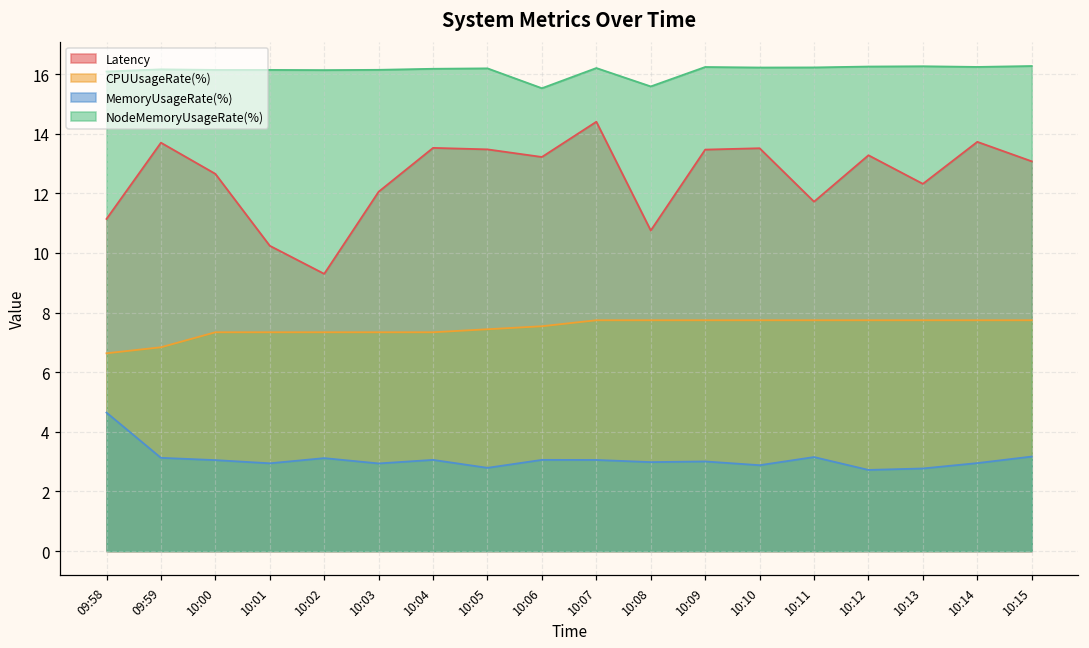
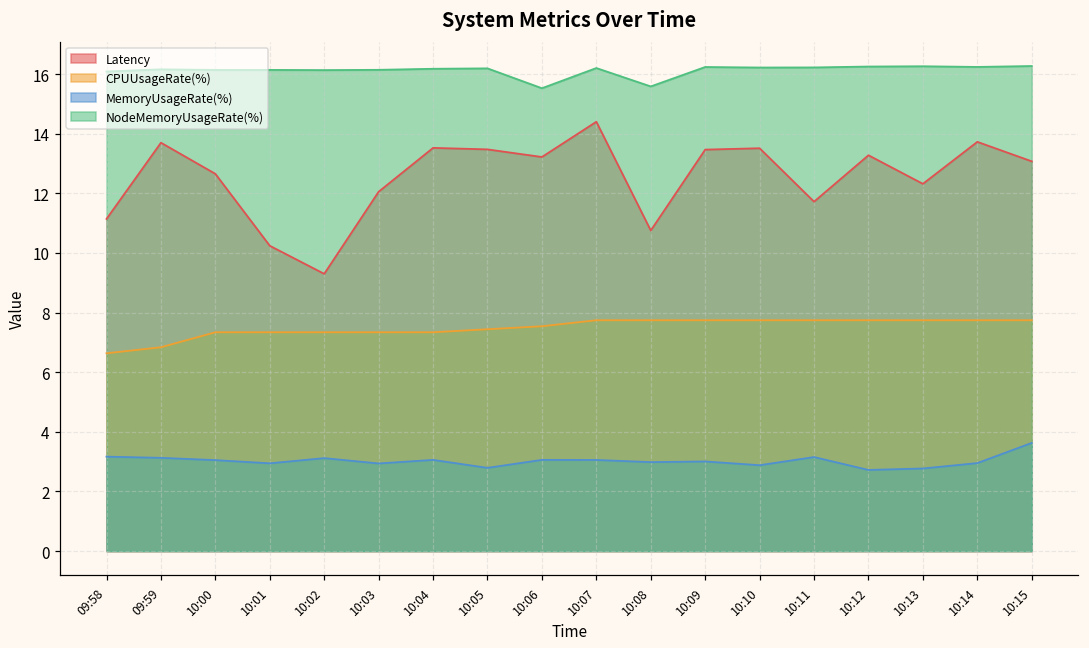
MemoryUsageRate(%), 09:58: 4.6 -> 3.2
MemoryUsageRate(%), 10:15: 3.2 -> 3.6
